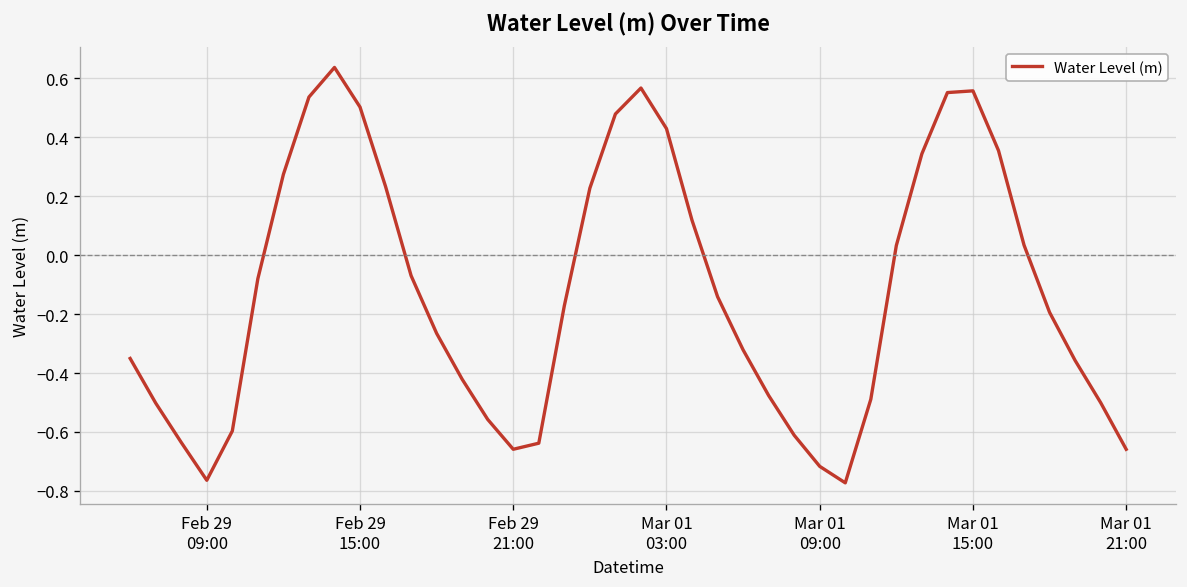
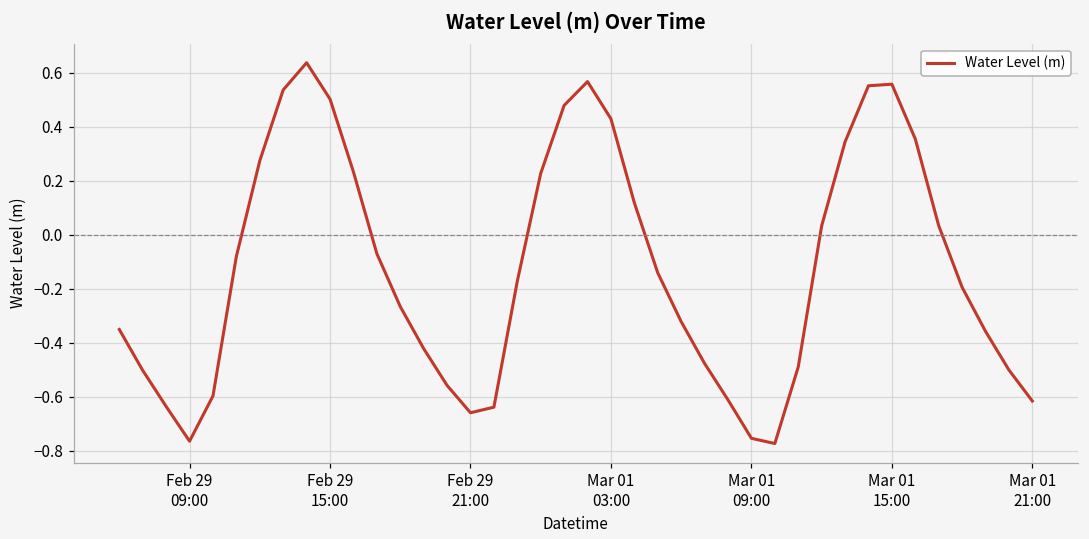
Mar 01 09:00: -0.72 -> -0.75
Mar 01 21:00: -0.66 -> -0.62
